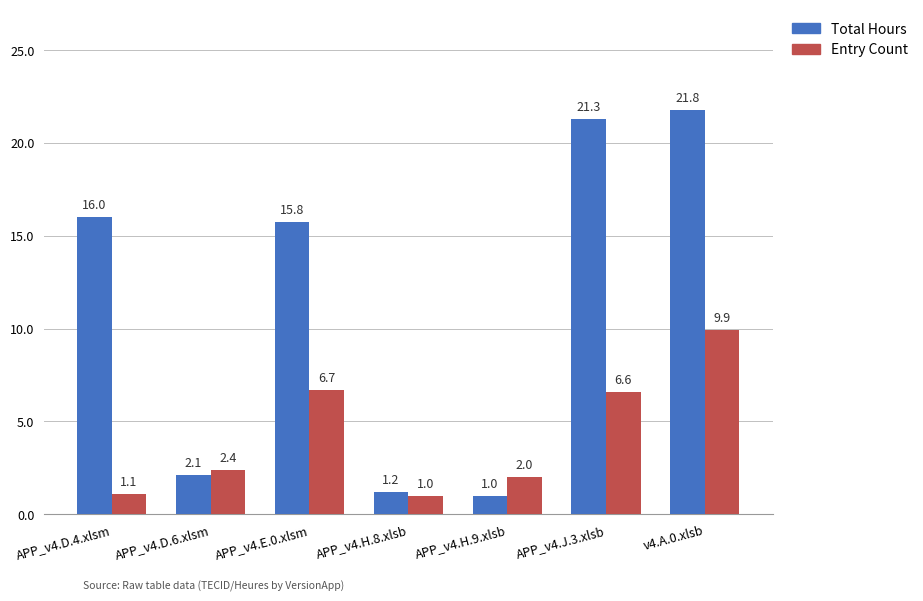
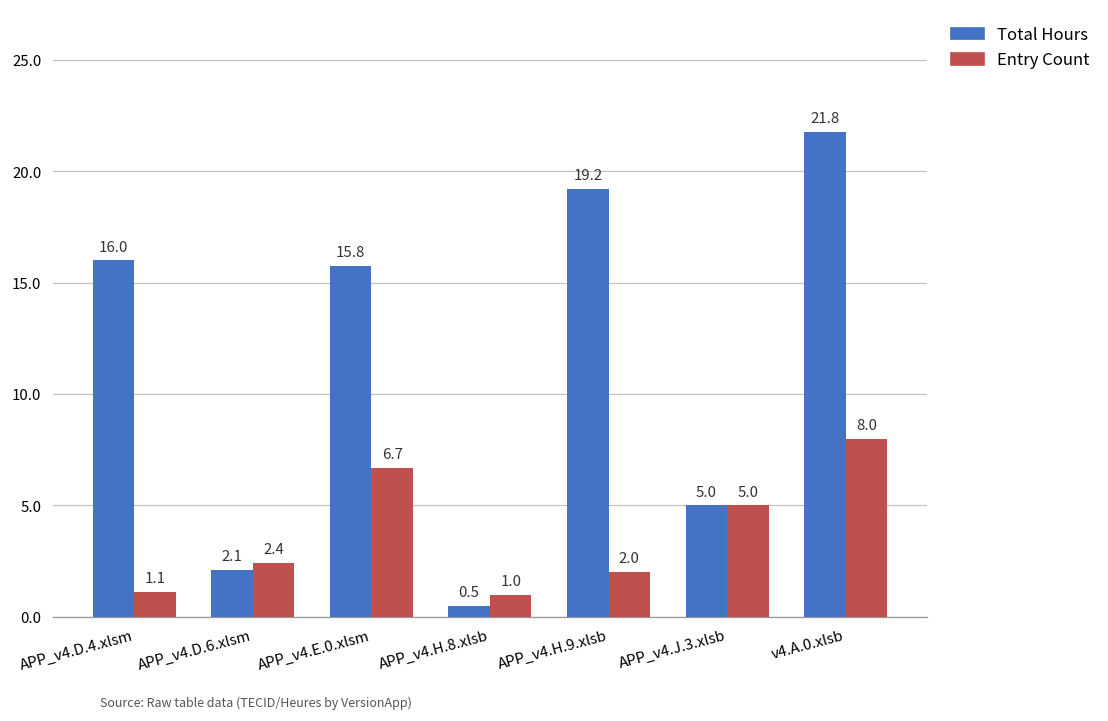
Total Hours, APP_v4.H.8.xlsb: 1.2 -> 0.5
Total Hours, APP_v4.H.9.xlsb: 1.0 -> 19.2
Total Hours, APP_v4.J.3.xlsb: 21.3 -> 5.0
Entry Count, APP_v4.J.3.xlsb: 6.6 -> 5.0
Entry Count, v4.A.0.xlsb: 9.9 -> 8.0
